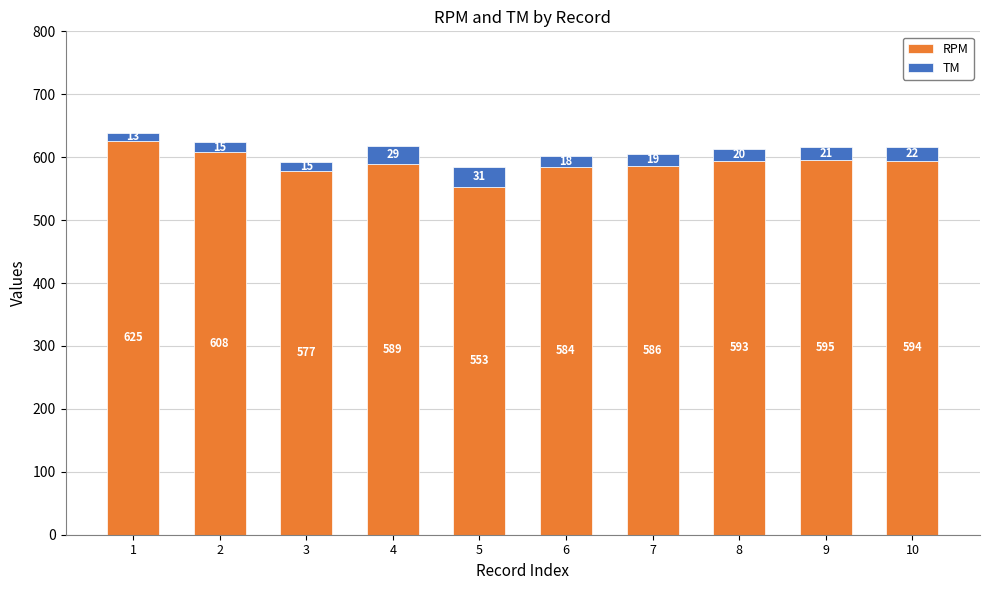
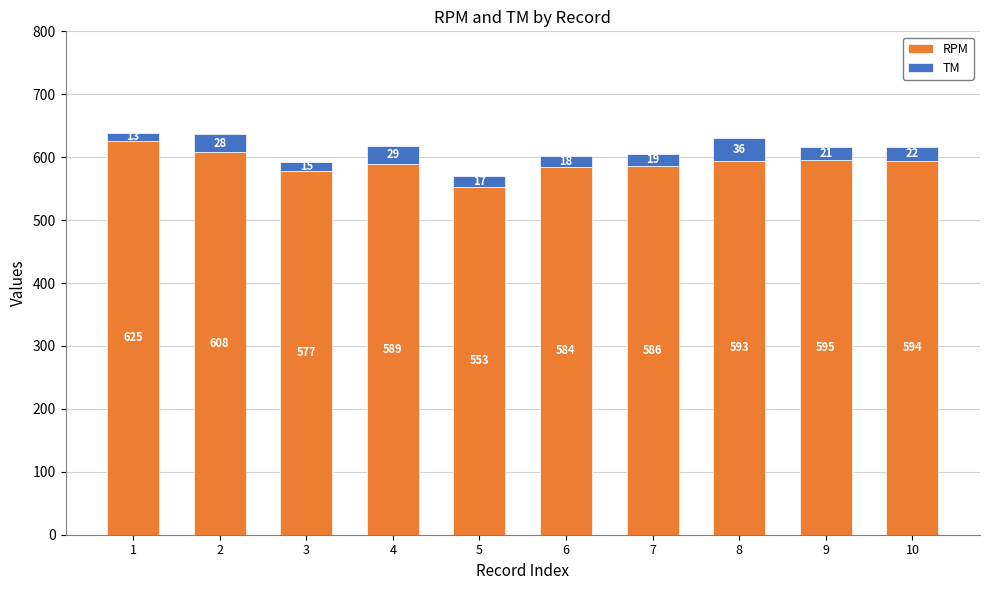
TM, 2: 15 -> 28
TM, 5: 31 -> 17
TM, 8: 20 -> 36
